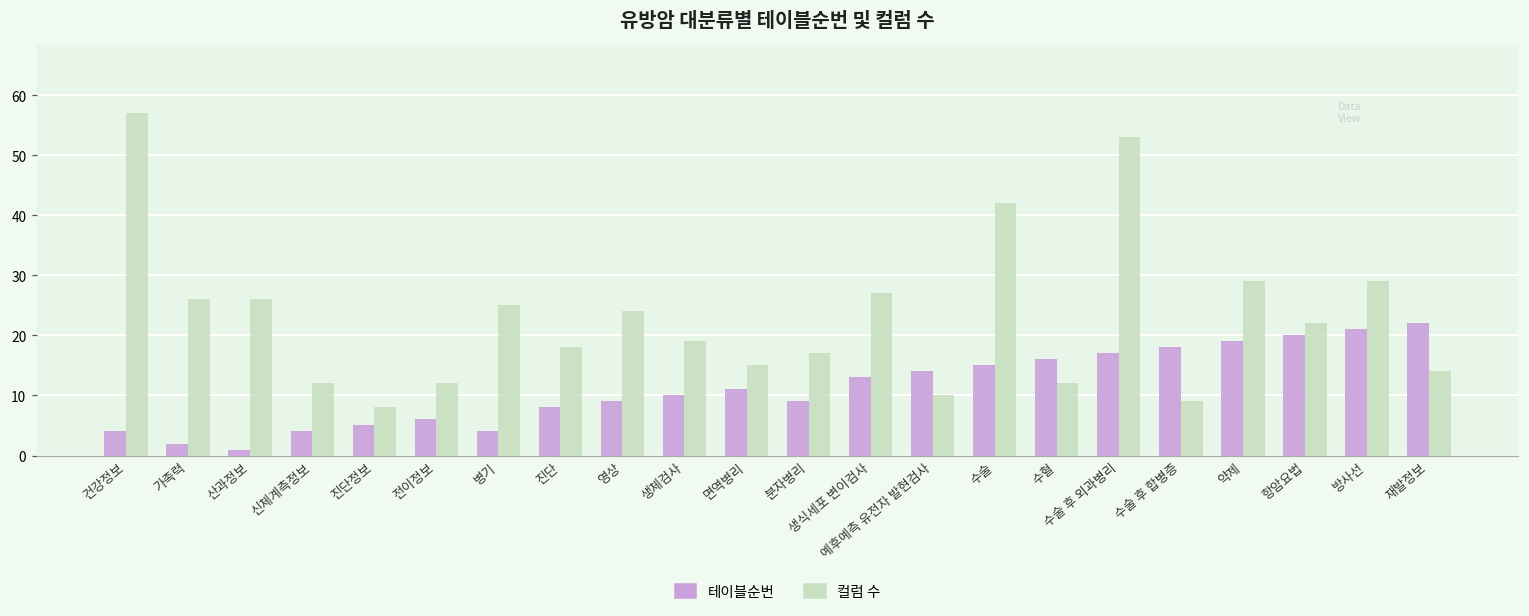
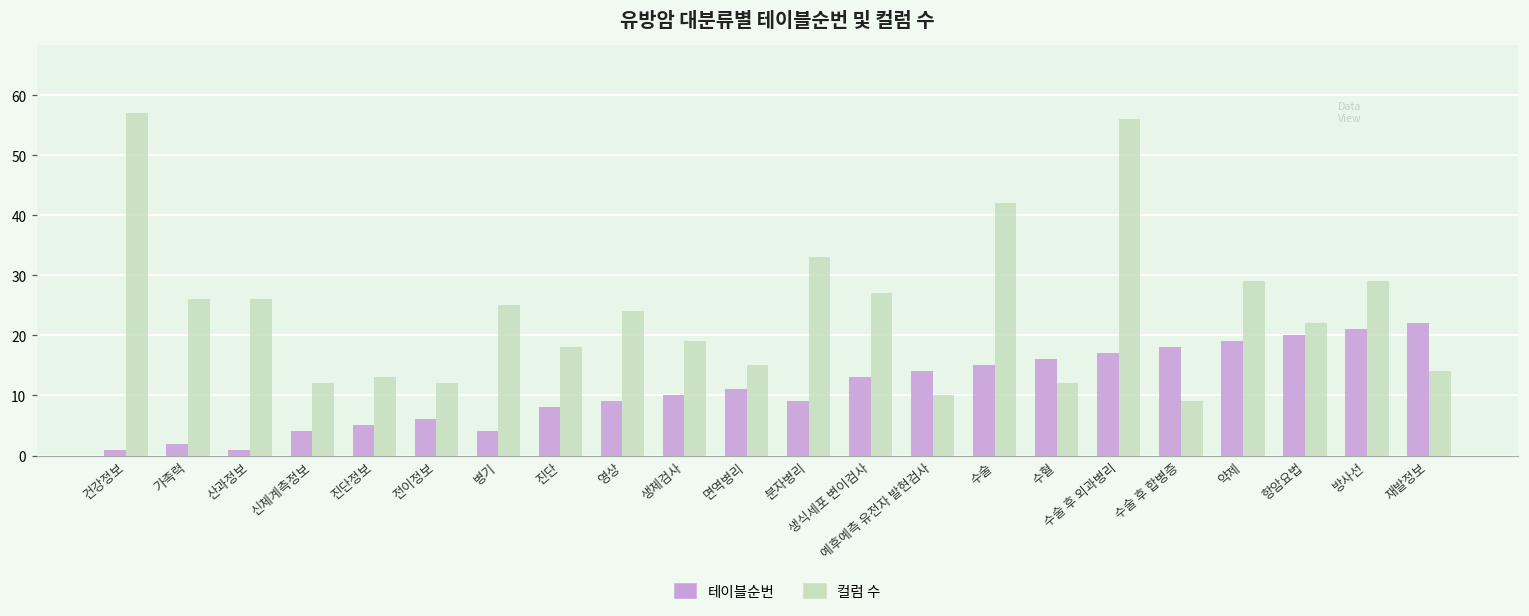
테이블순번, 건강정보: 4 -> 1
컬럼 수, 진단정보: 8 -> 13
컬럼 수, 분자병리: 17 -> 33
컬럼 수, 수술 후 외과병리: 53 -> 56
